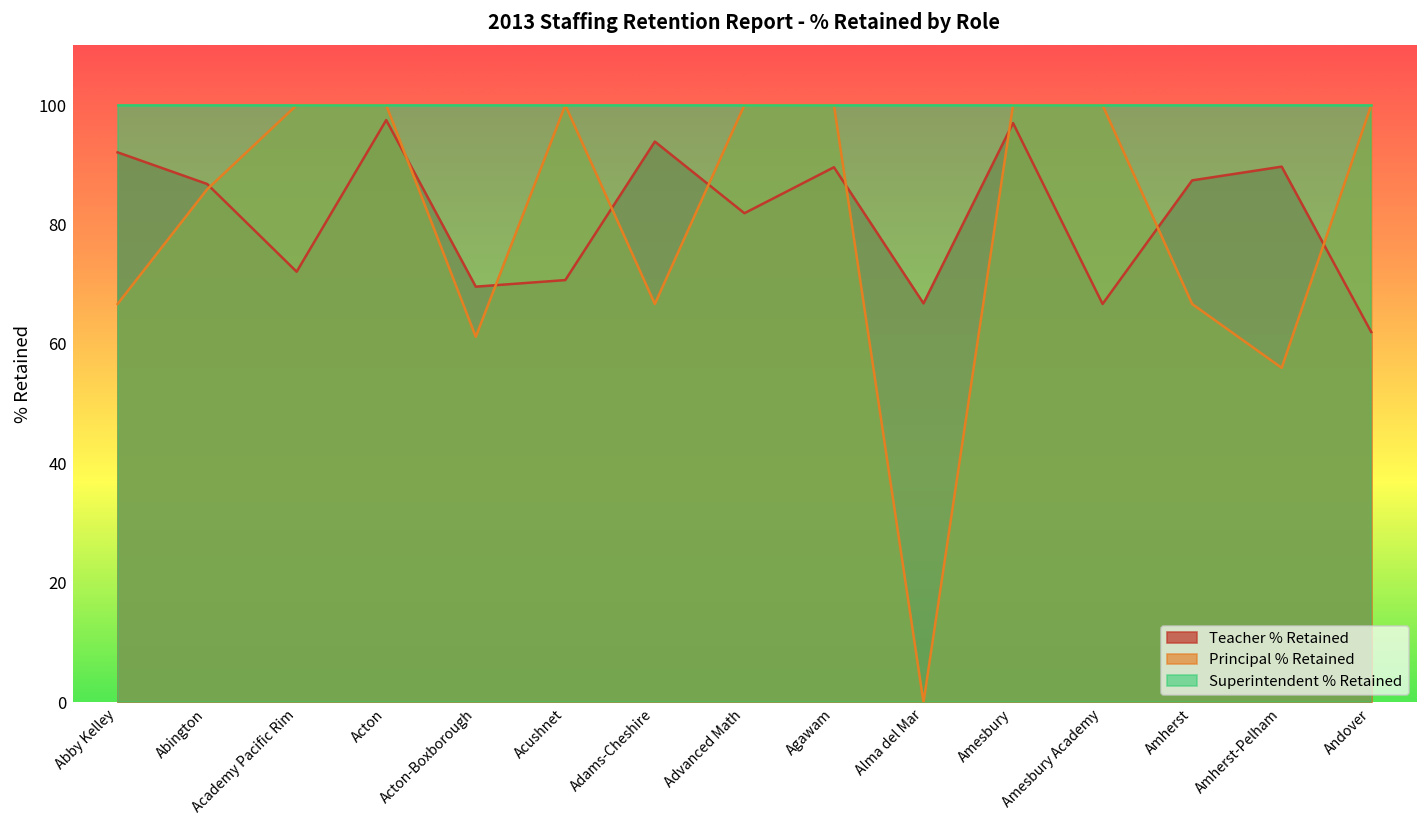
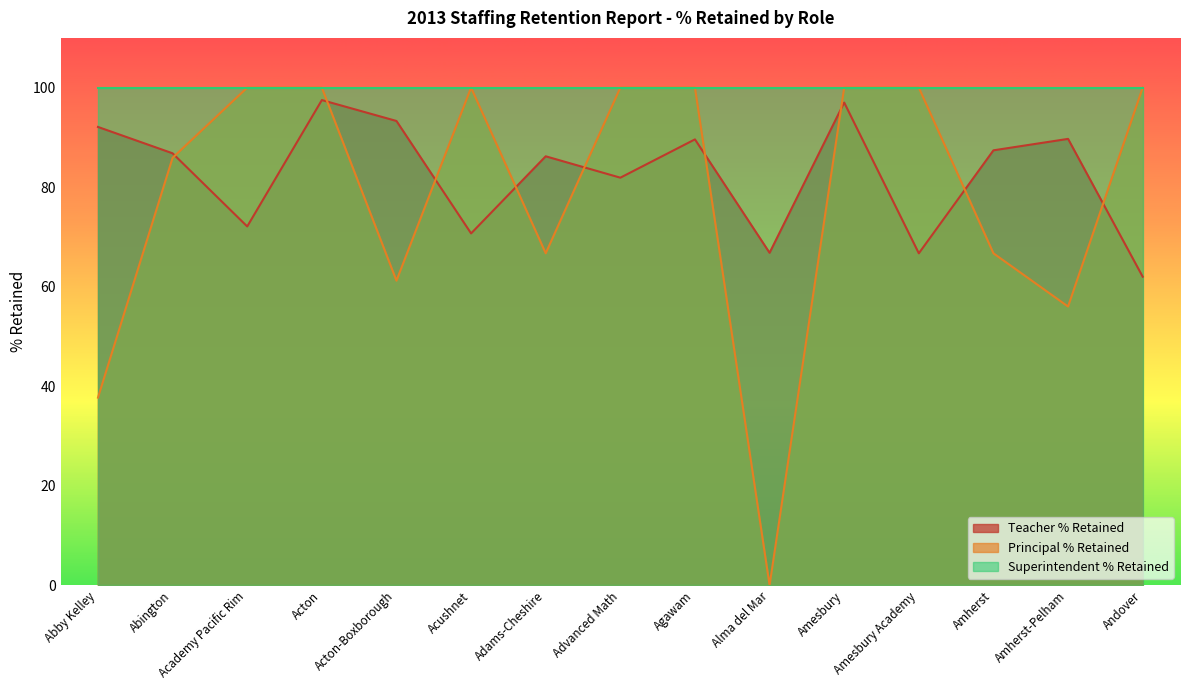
Principal % Retained, Abby Kelley: 67 -> 38
Teacher % Retained, Acton-Boxborough: 70 -> 93
Teacher % Retained, Adams-Cheshire: 94 -> 86
